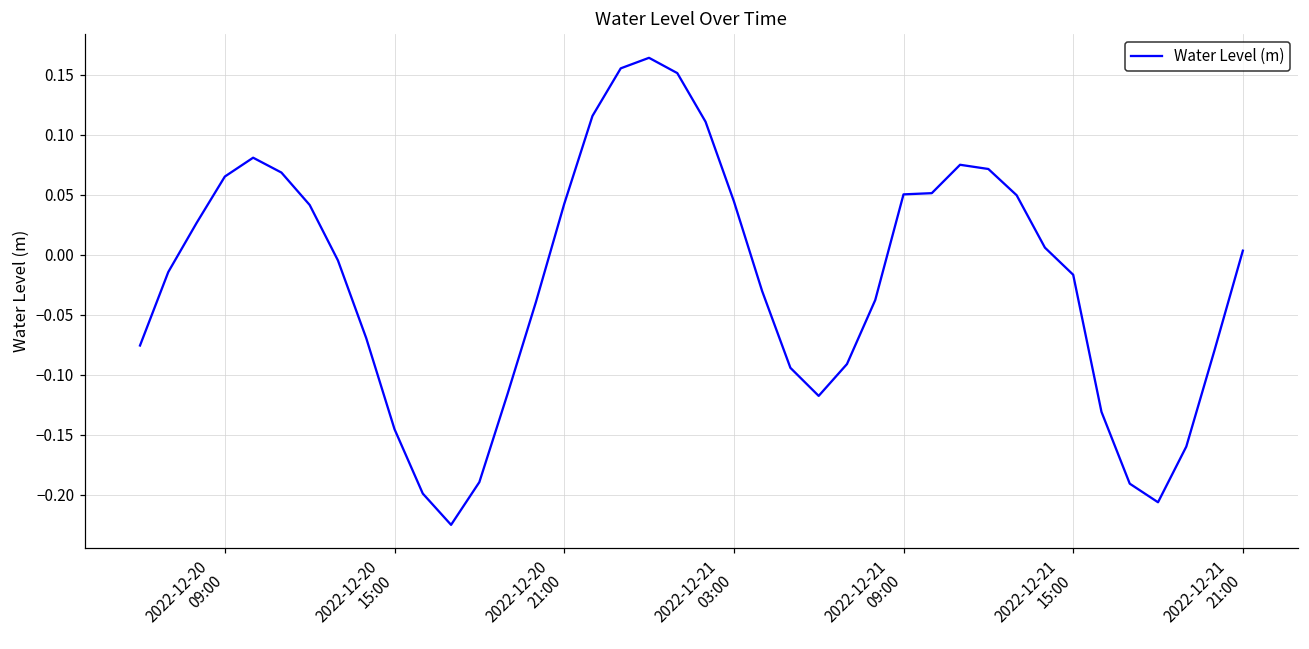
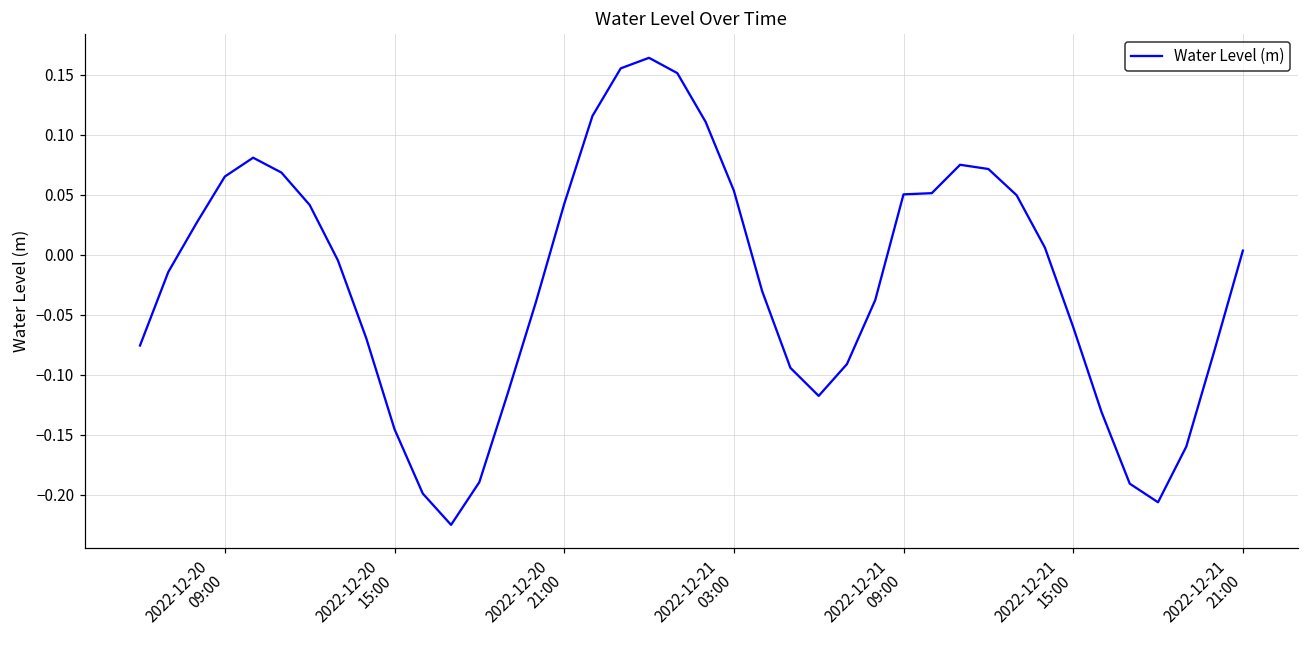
2022-12-21 03:00: 0.045 -> 0.053
2022-12-21 15:00: -0.017 -> -0.060
